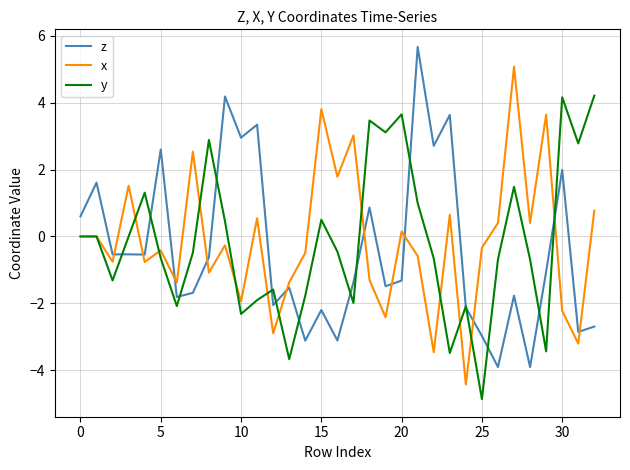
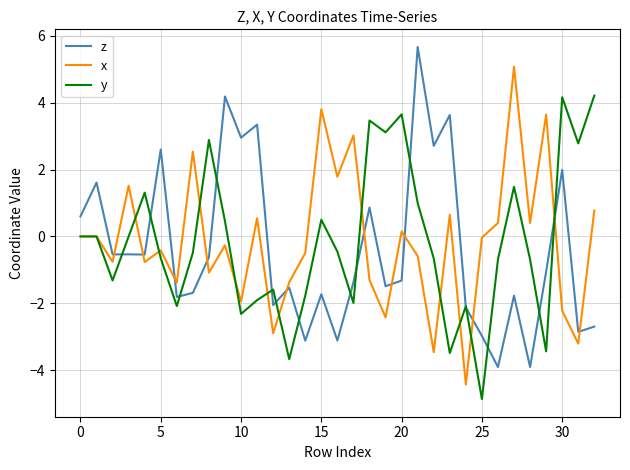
z, 15: -2.2 -> -1.7
x, 25: -0.3 -> 0.0
